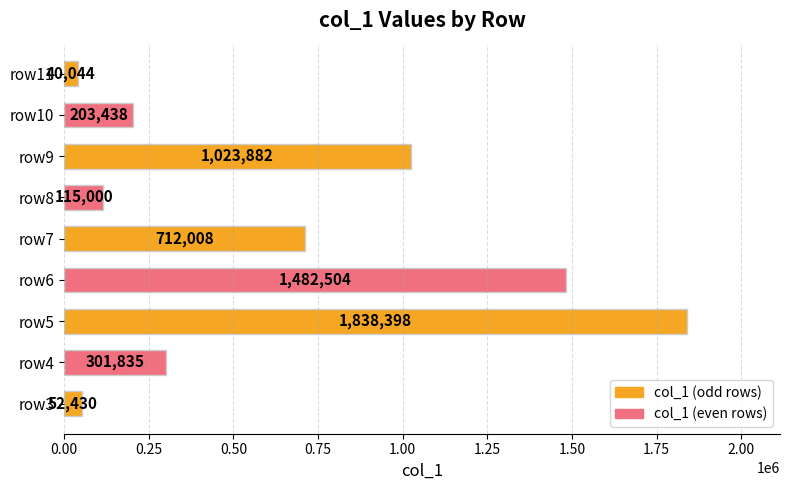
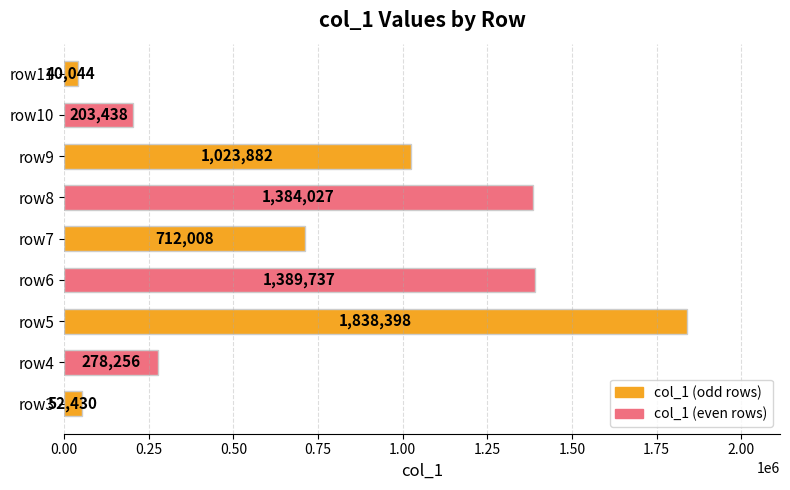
row8: 115,000 -> 1,384,027
row6: 1,482,504 -> 1,389,737
row4: 301,835 -> 278,256
